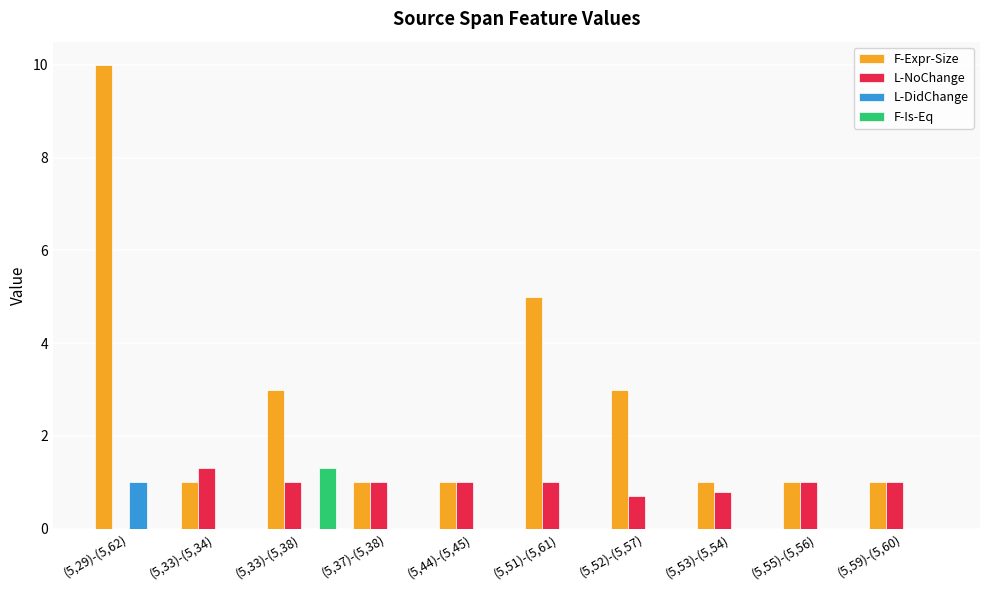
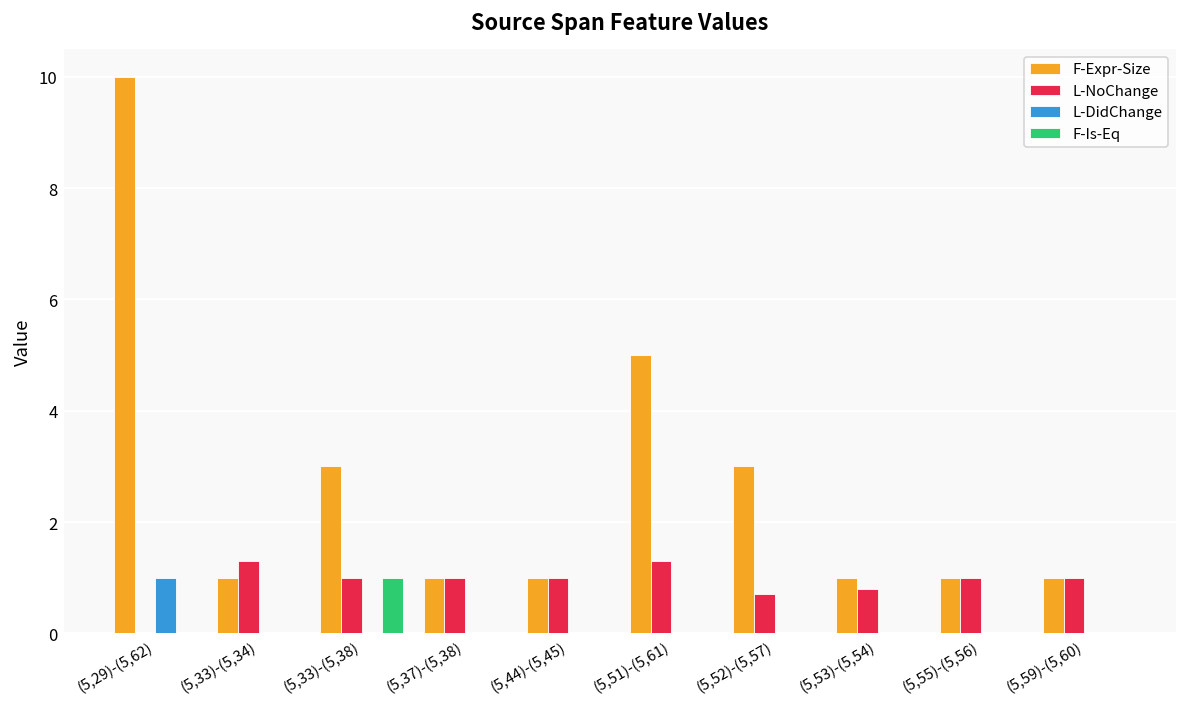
F-Is-Eq, (5,33)-(5,38): 1.3 -> 1.0
L-NoChange, (5,51)-(5,61): 1.0 -> 1.3
